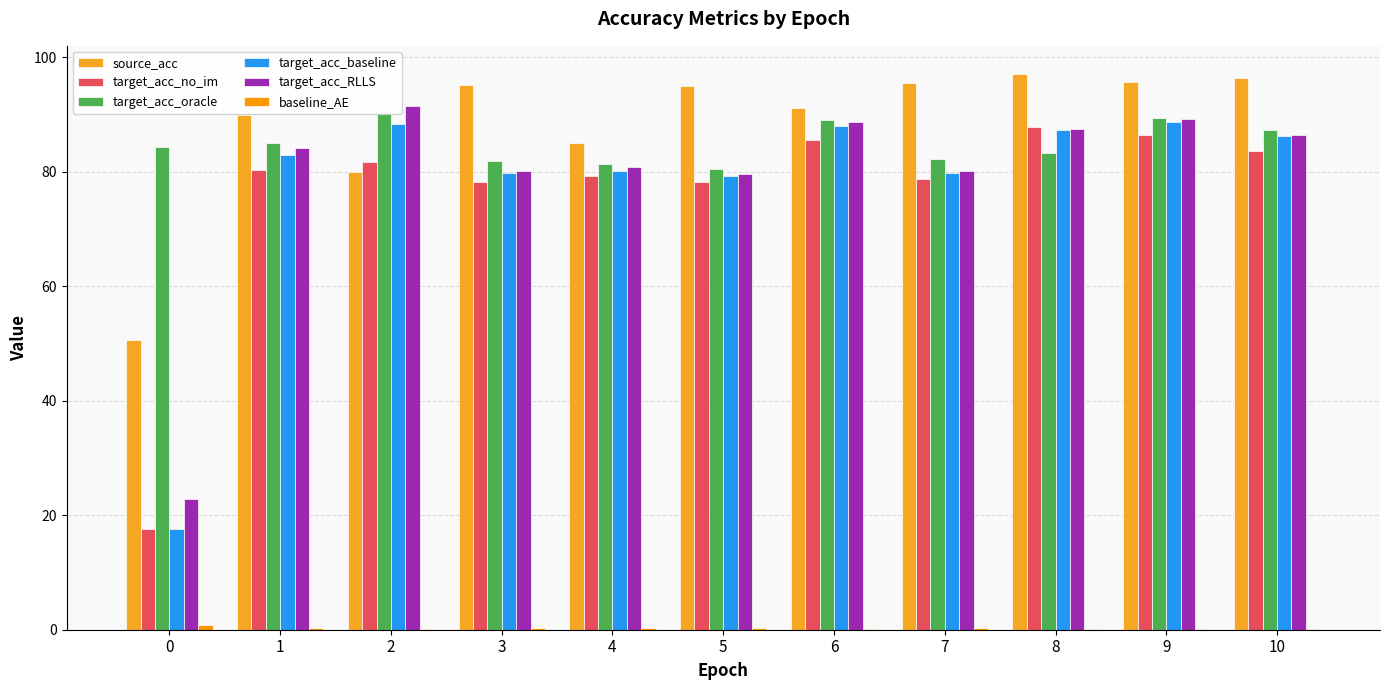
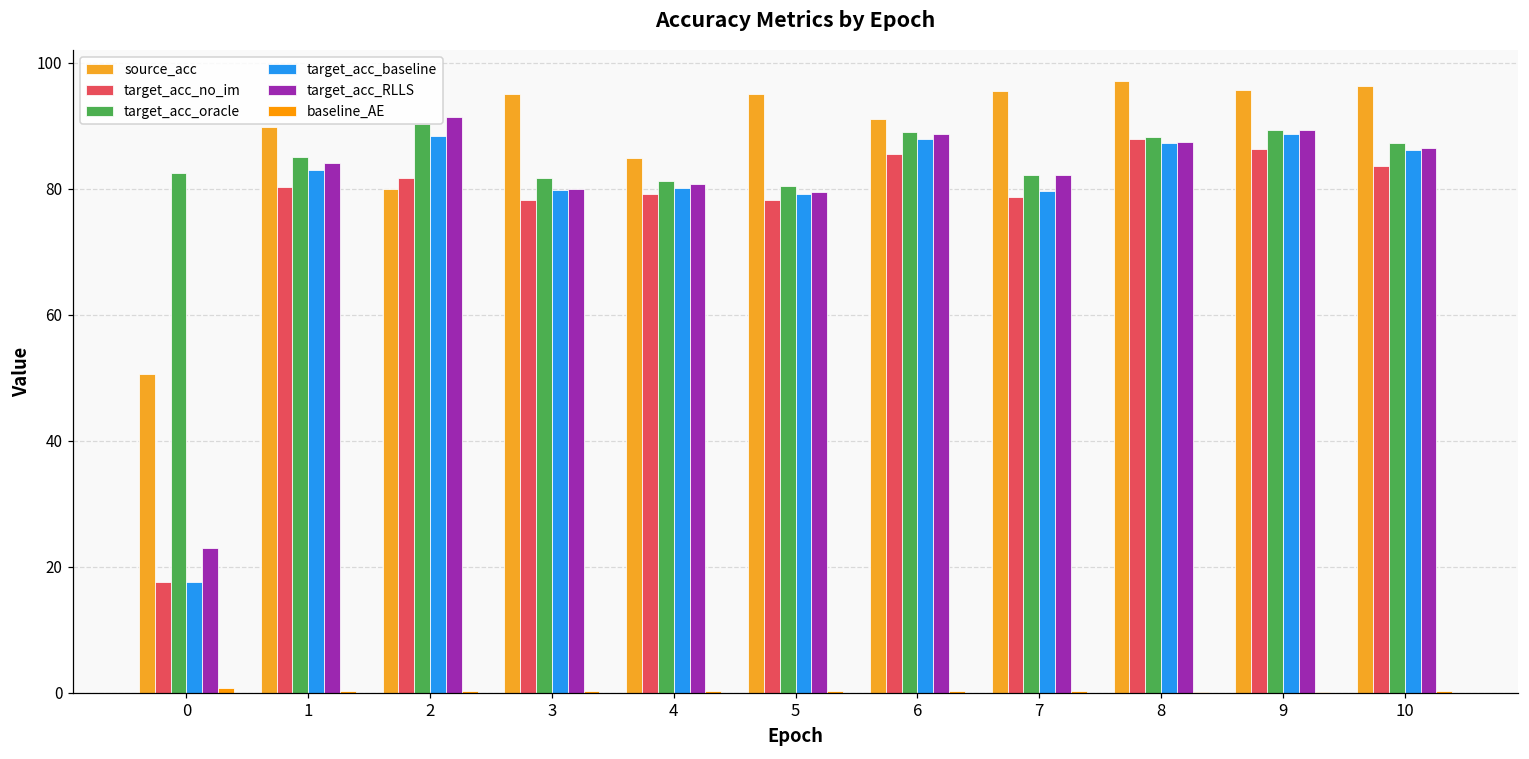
target_acc_oracle, 0: 84 -> 82
target_acc_RLLS, 7: 80 -> 82
target_acc_oracle, 8: 83 -> 88
